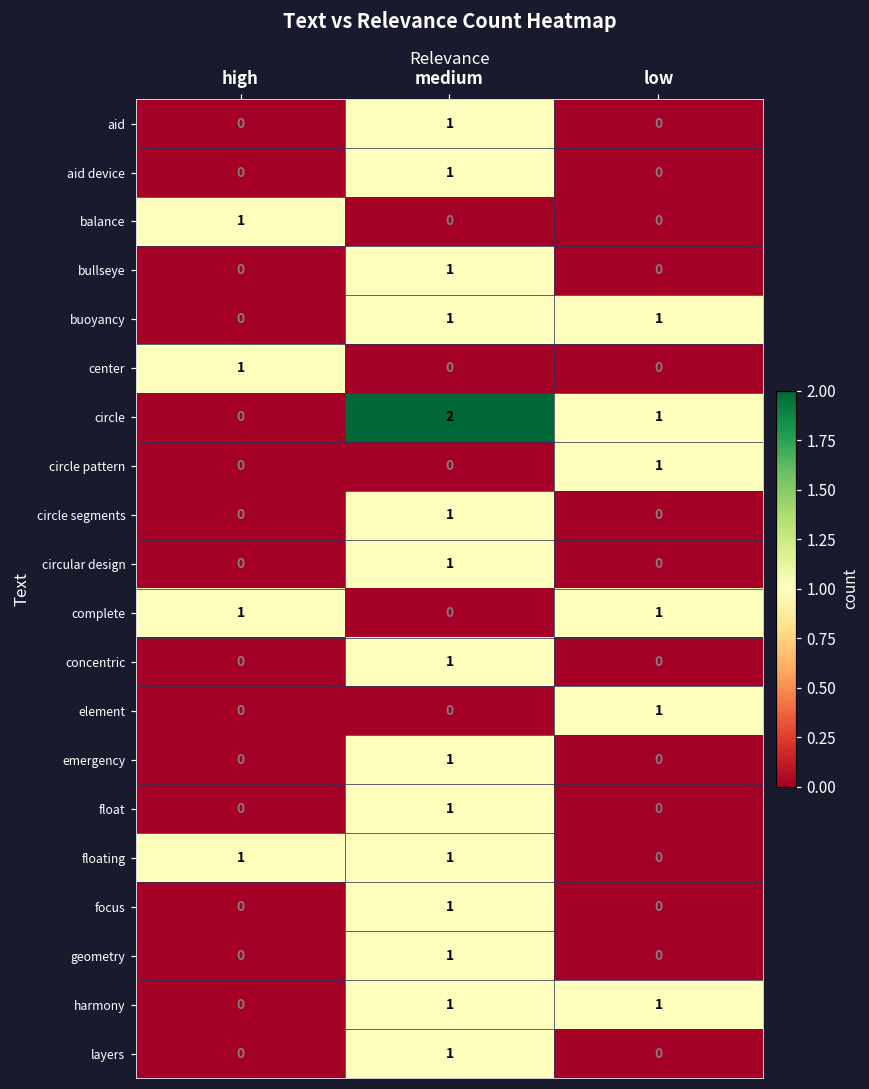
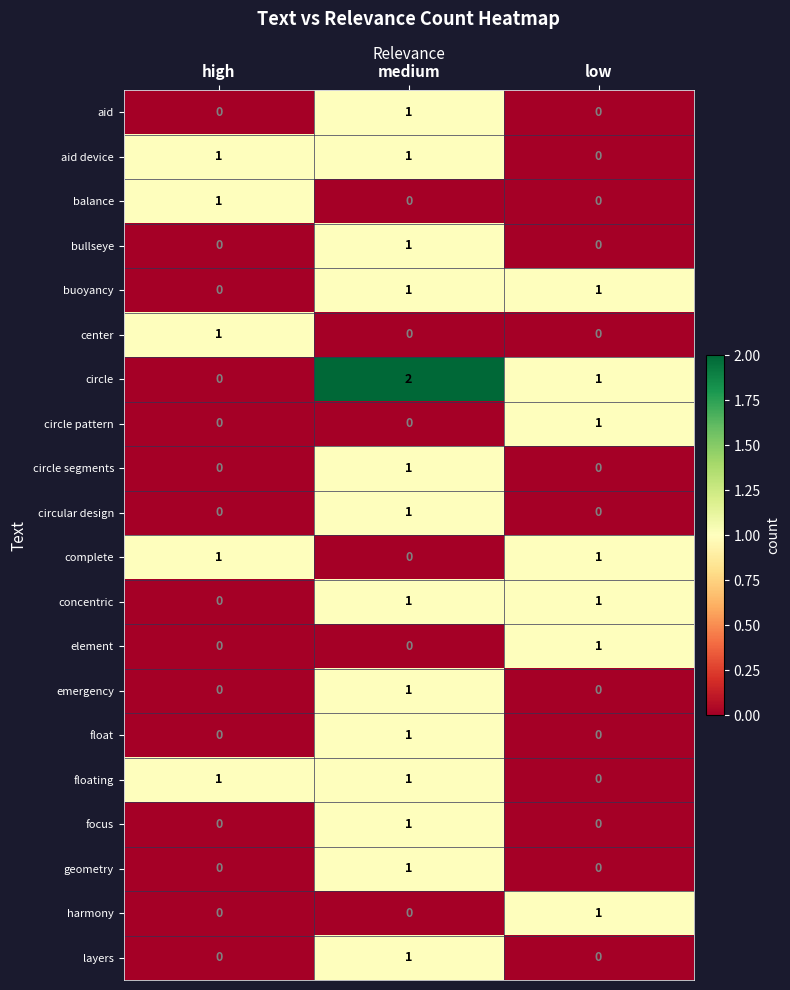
aid device, high: 0 -> 1
concentric, low: 0 -> 1
harmony, medium: 1 -> 0
